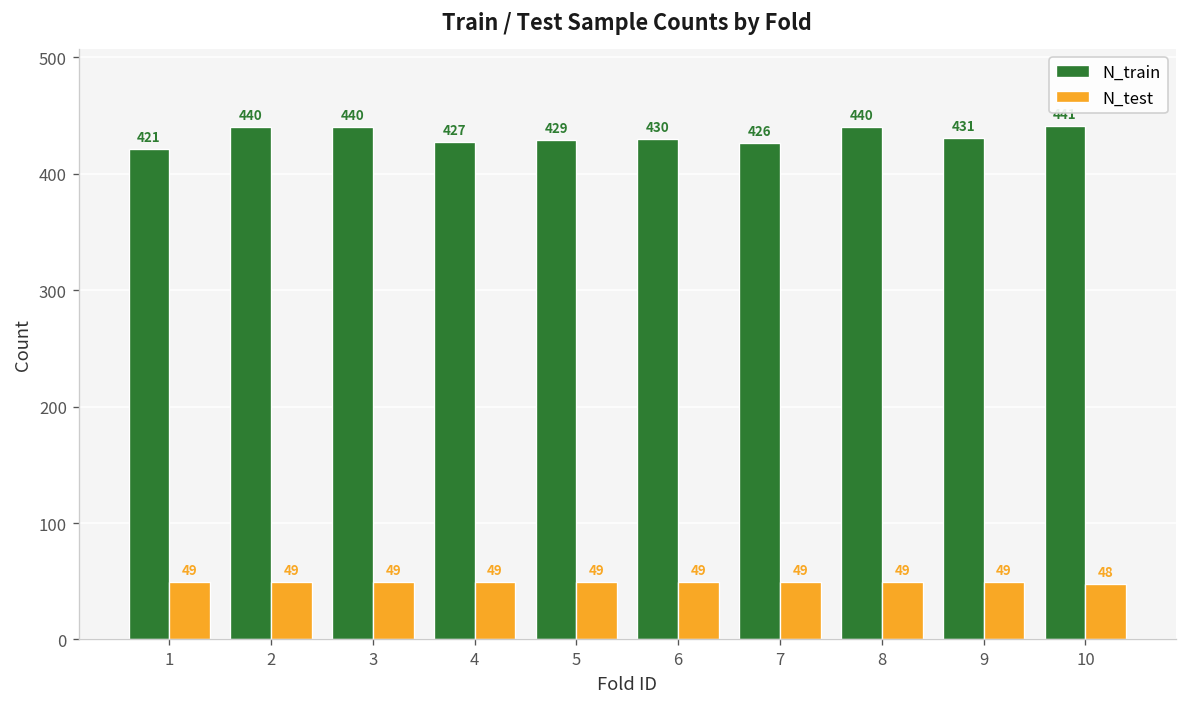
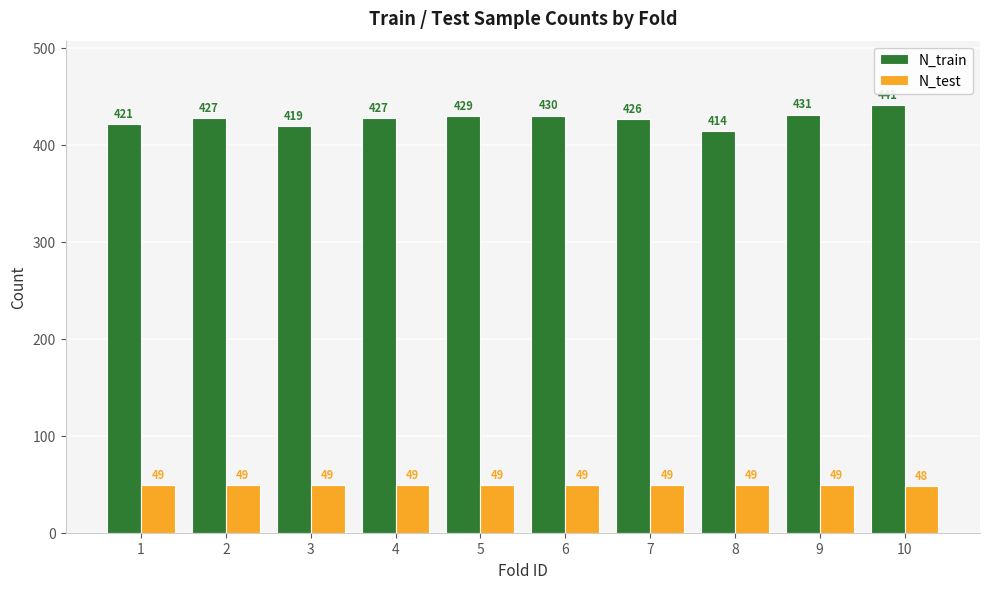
N_train, 2: 440 -> 427
N_train, 3: 440 -> 419
N_train, 8: 440 -> 414
